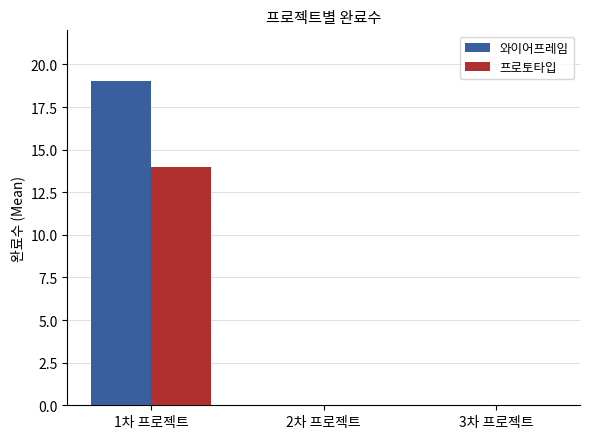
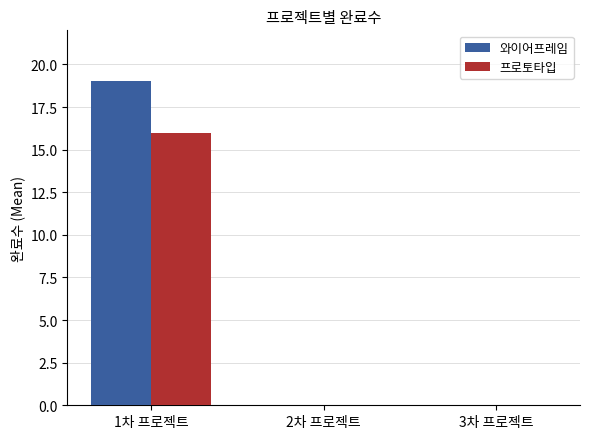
프로토타입, 1차 프로젝트: 14 -> 16
